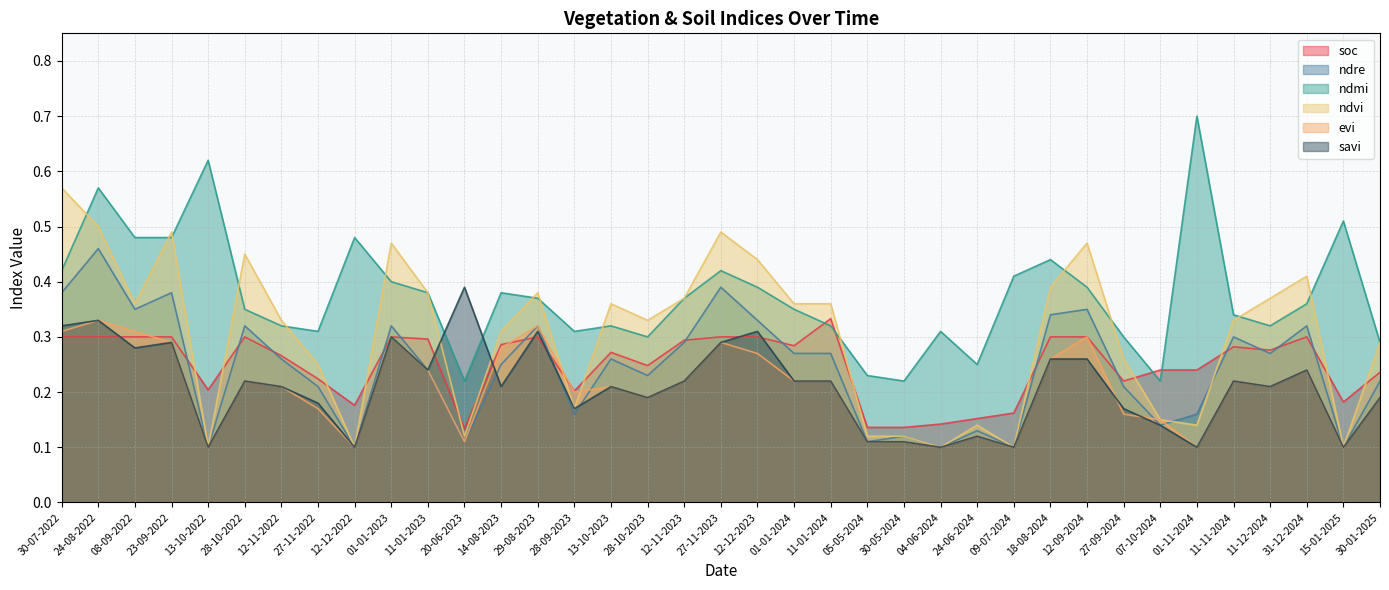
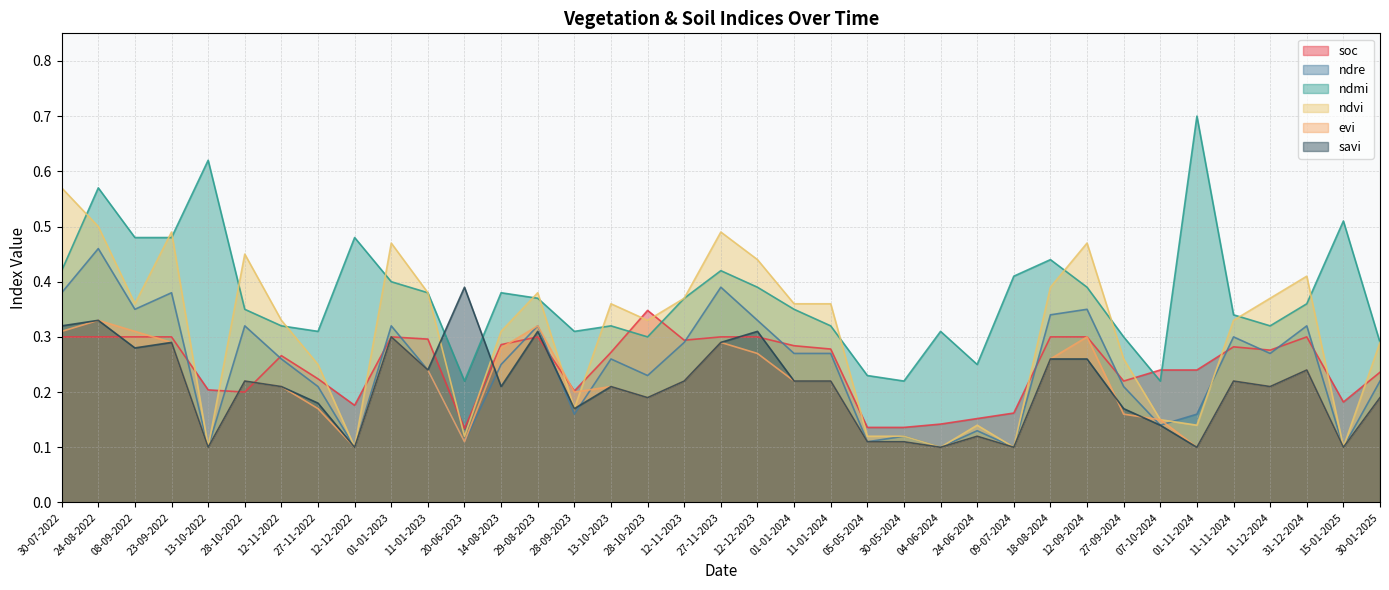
soc, 28-10-2022: 0.3 -> 0.2
soc, 28-10-2023: 0.25 -> 0.35
soc, 11-01-2024: 0.33 -> 0.28
